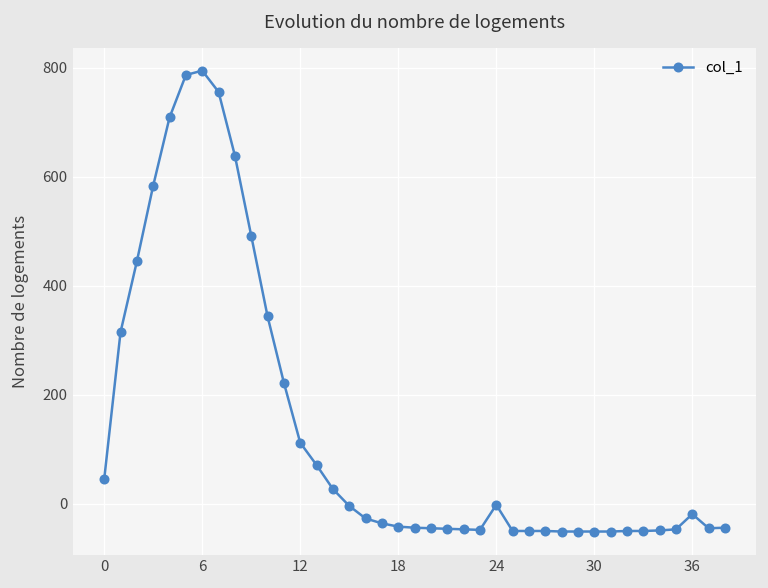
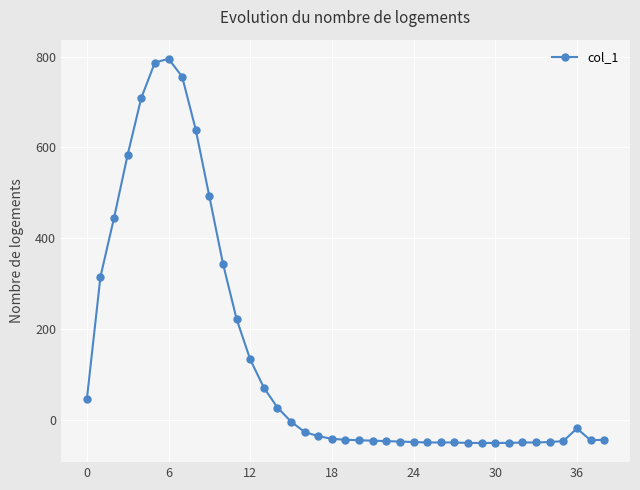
12: 110 -> 130
24: 0 -> -50
